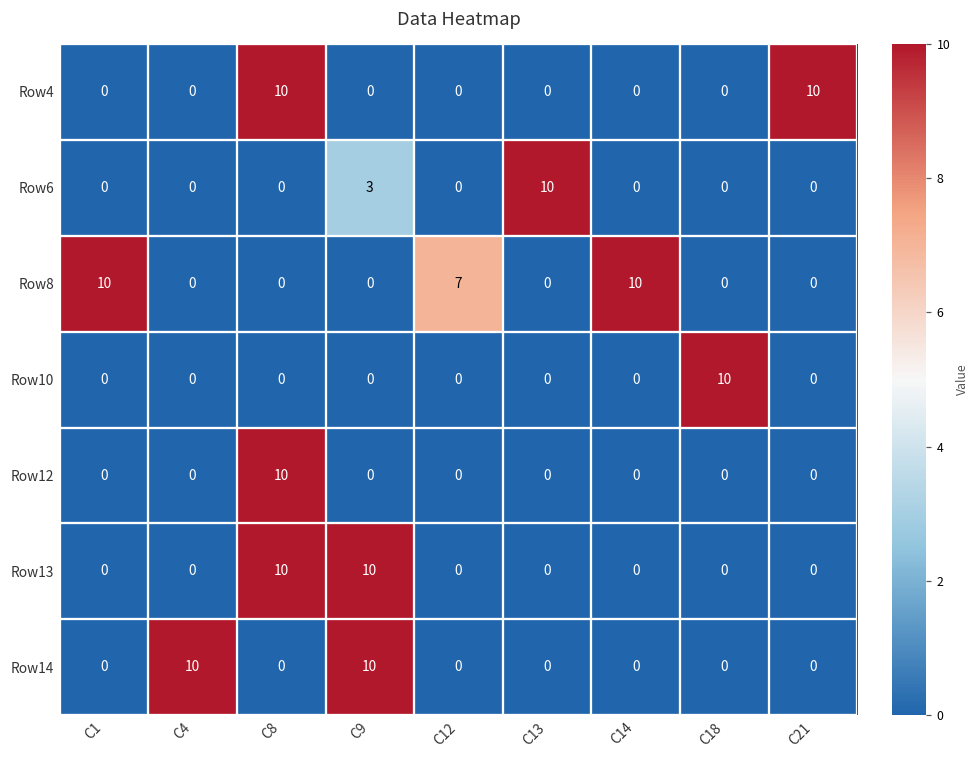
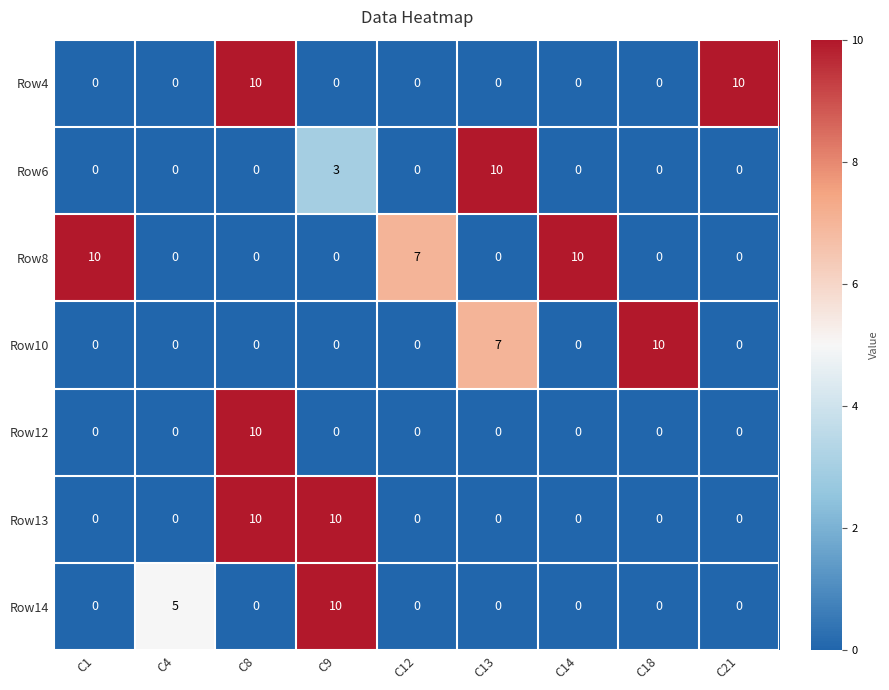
Row10, C13: 0 -> 7
Row14, C4: 10 -> 5
